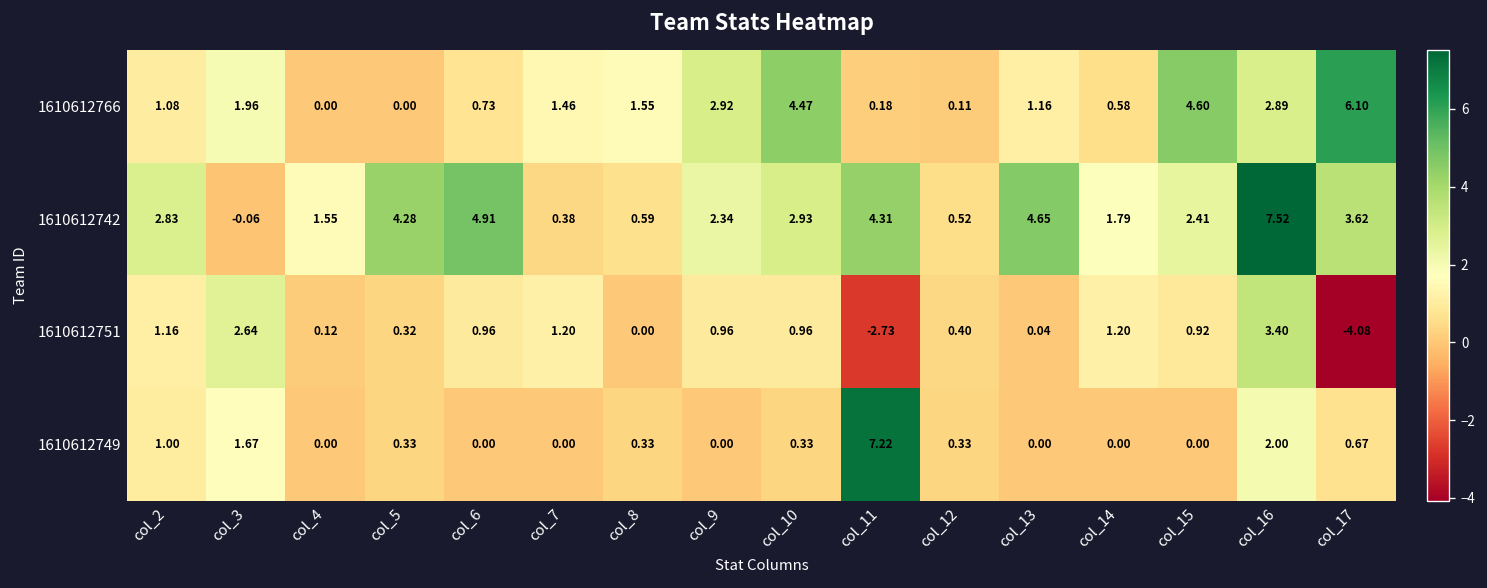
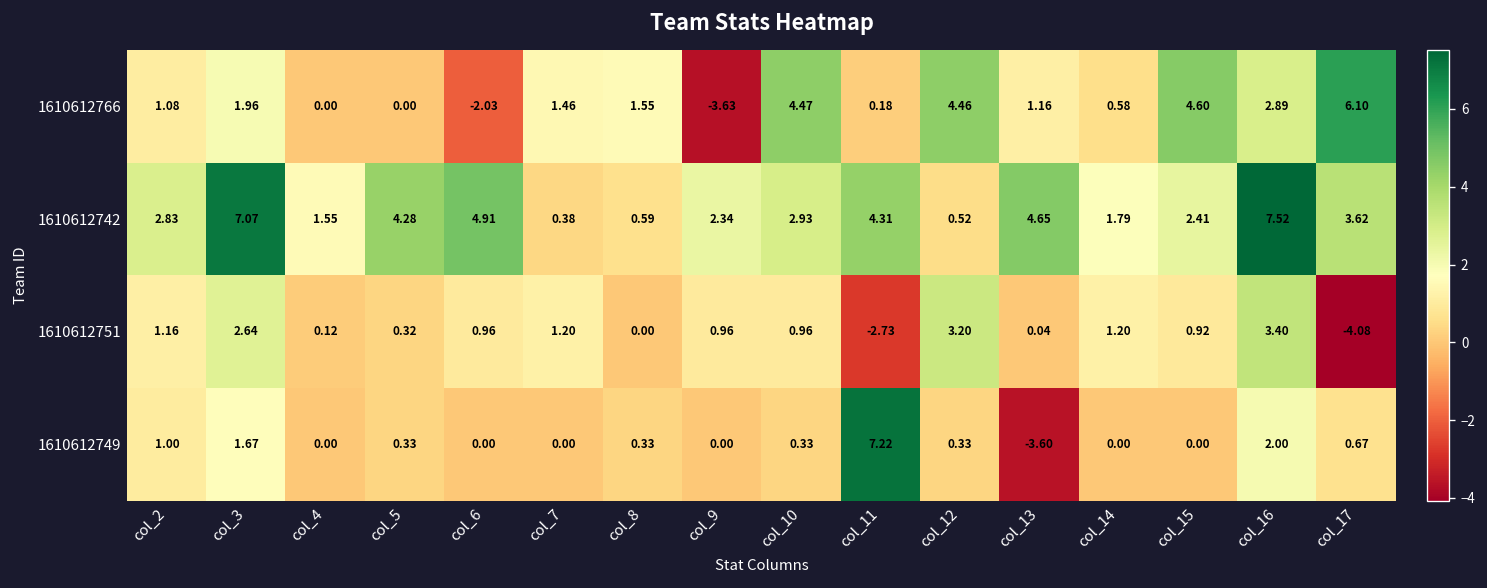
1610612766, col_6: 0.73 -> -2.03
1610612766, col_9: 2.92 -> -3.63
1610612766, col_12: 0.11 -> 4.46
1610612742, col_3: -0.06 -> 7.07
1610612751, col_12: 0.40 -> 3.20
1610612749, col_13: 0.00 -> -3.60
